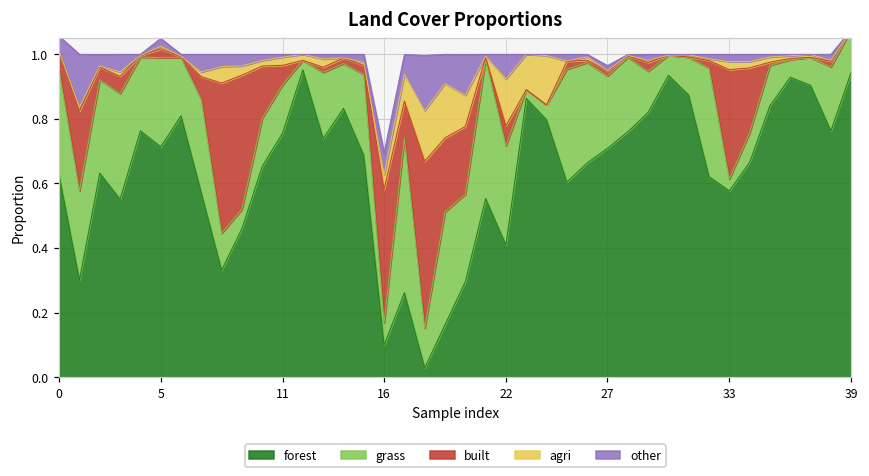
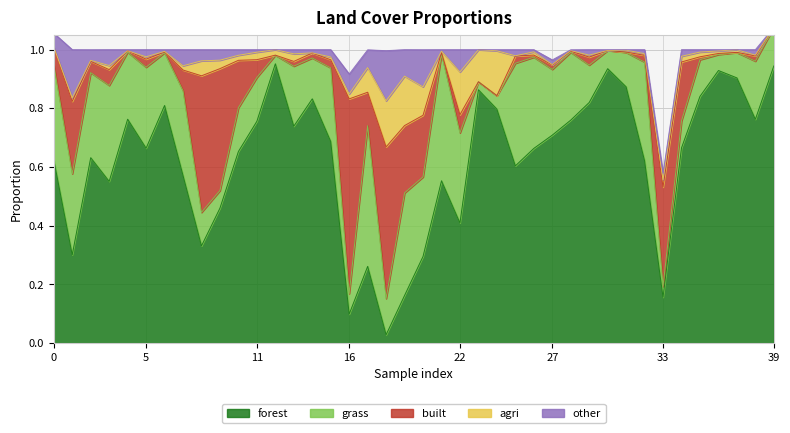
forest, 5: 0.71 -> 0.66
built, 16: 0.41 -> 0.66
agri, 16: 0.05 -> 0.02
forest, 33: 0.58 -> 0.16
